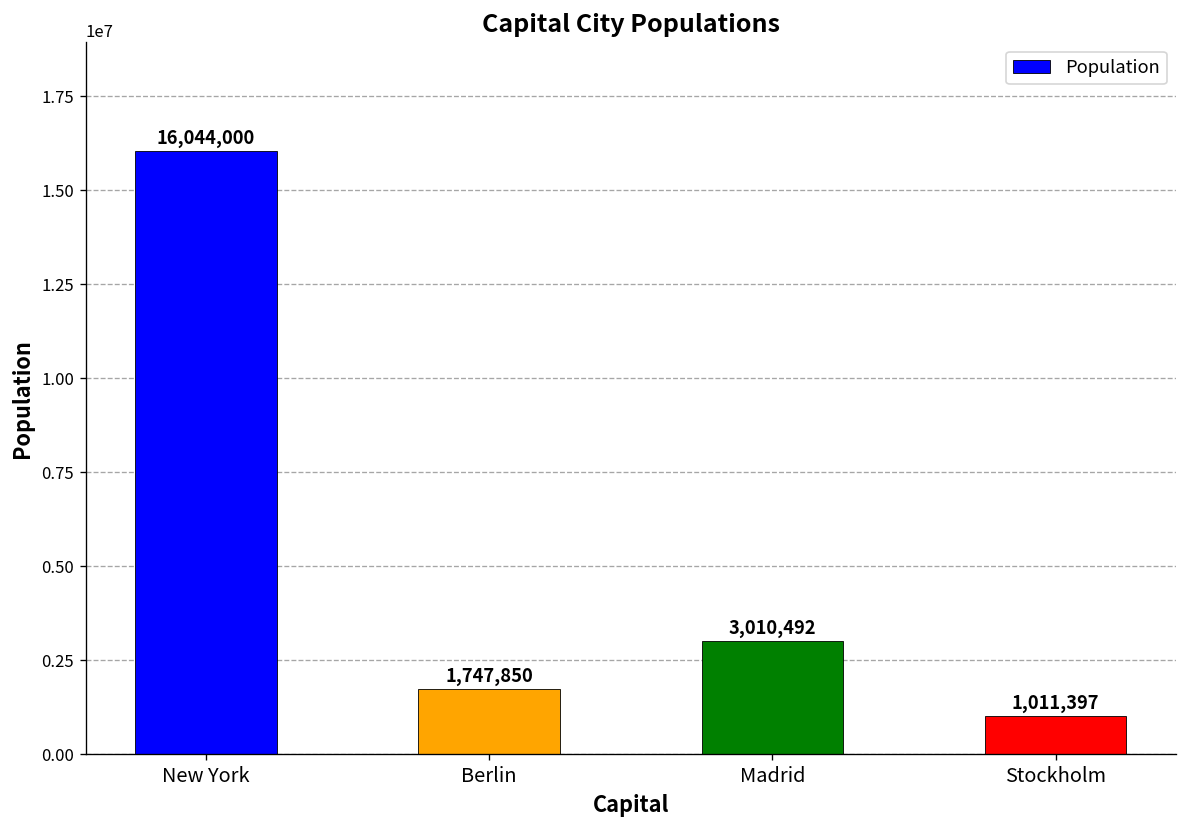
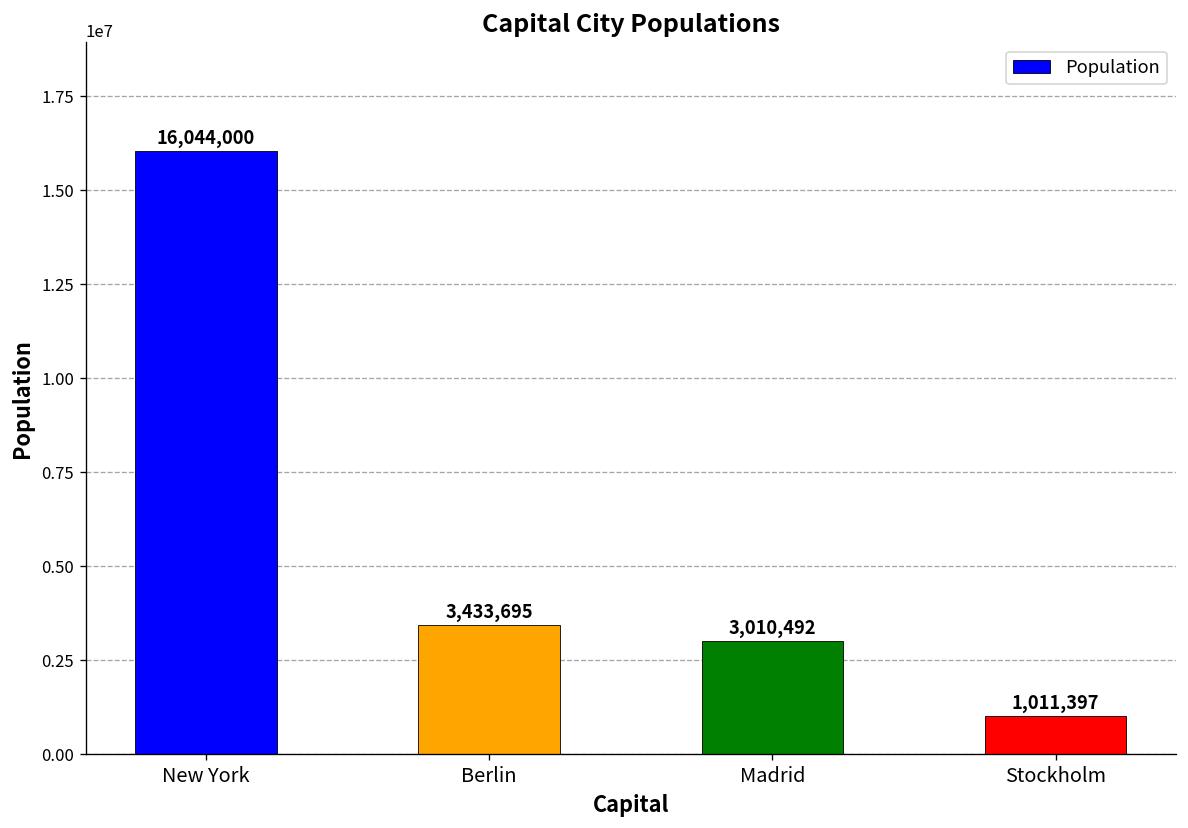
Berlin: 1,747,850 -> 3,433,695
